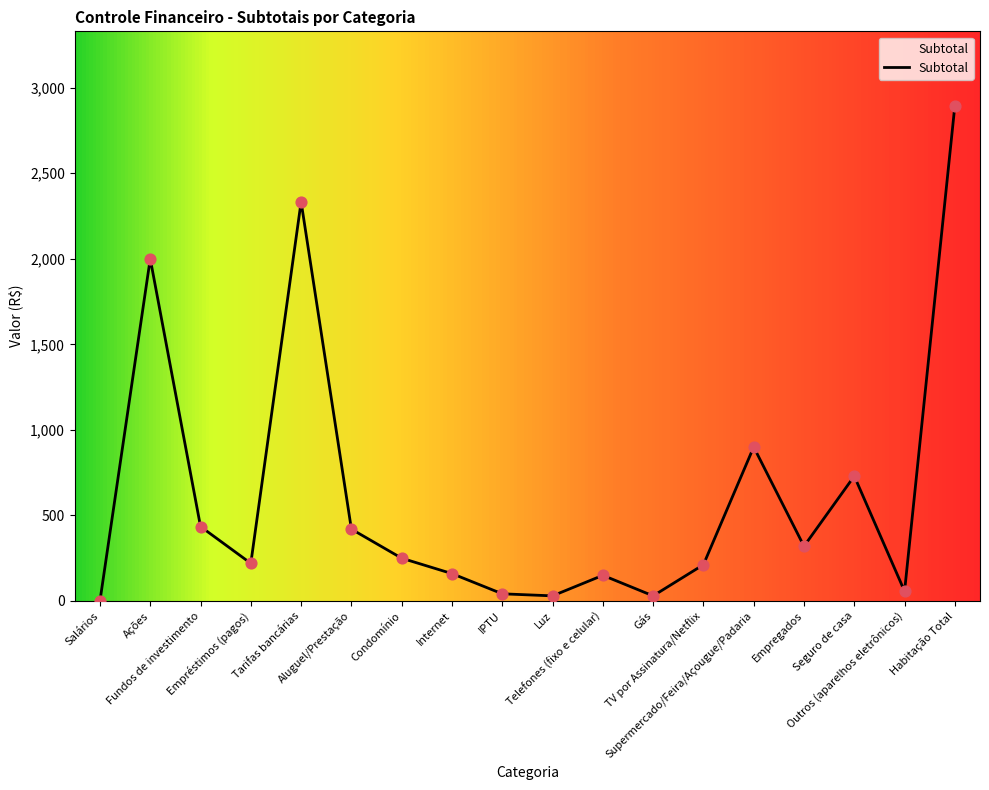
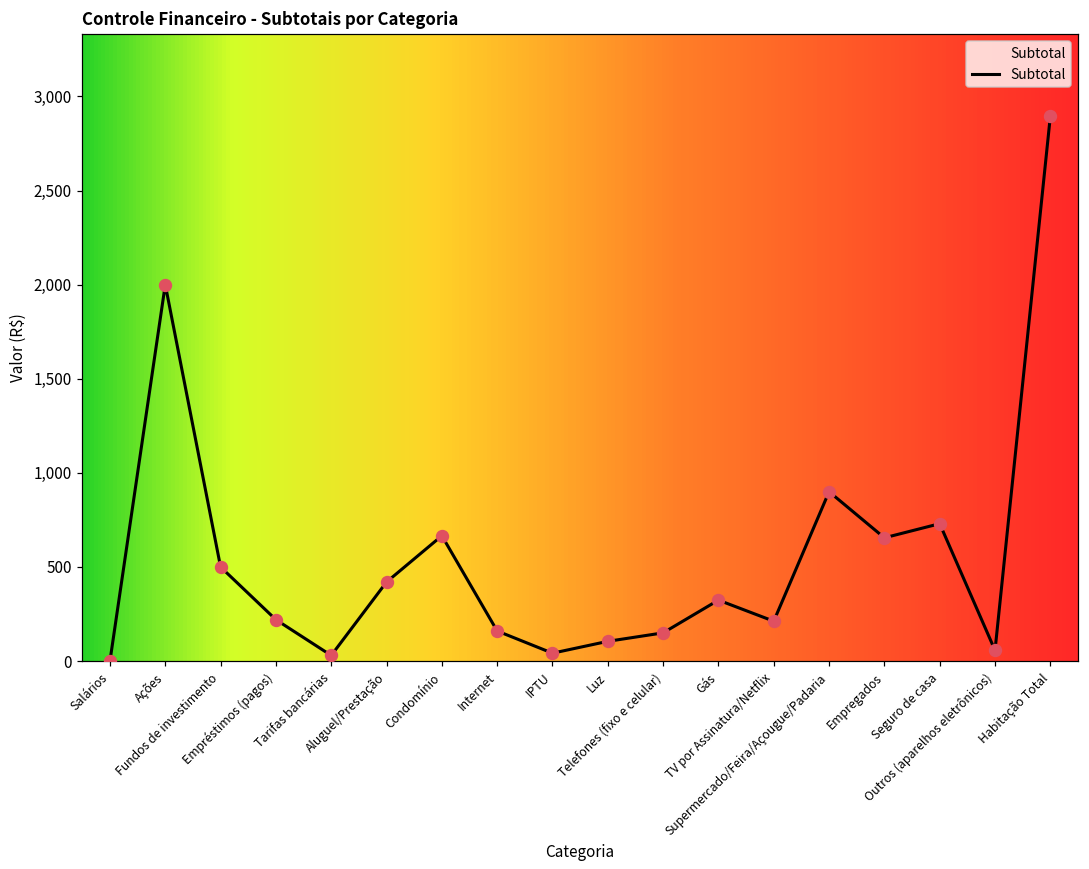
Fundos de investimento: 440 -> 500
Tarifas bancárias: 2,330 -> 30
Condomínio: 250 -> 670
Luz: 30 -> 110
Gás: 30 -> 320
Empregados: 320 -> 660
